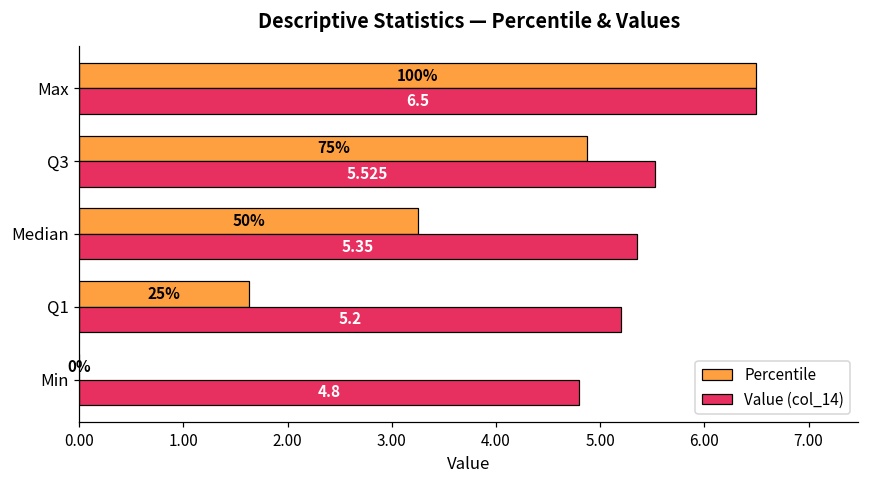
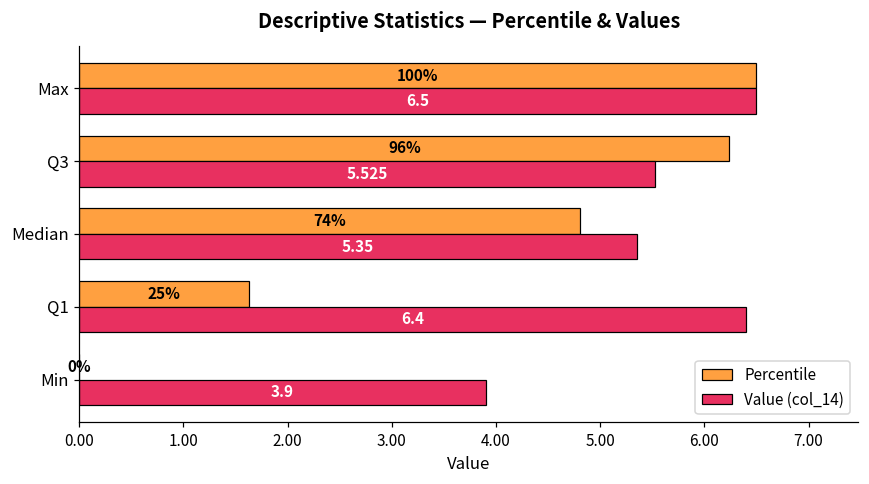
Percentile, Q3: 75% -> 96%
Percentile, Median: 50% -> 74%
Value (col_14), Q1: 5.2 -> 6.4
Value (col_14), Min: 4.8 -> 3.9
